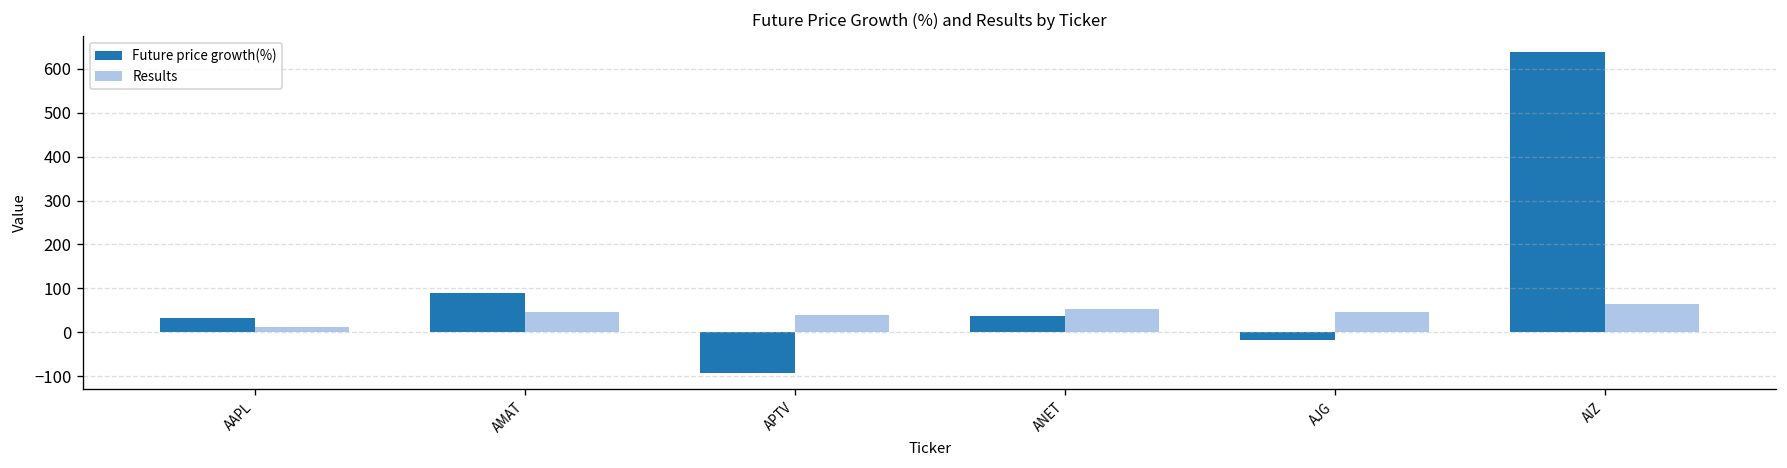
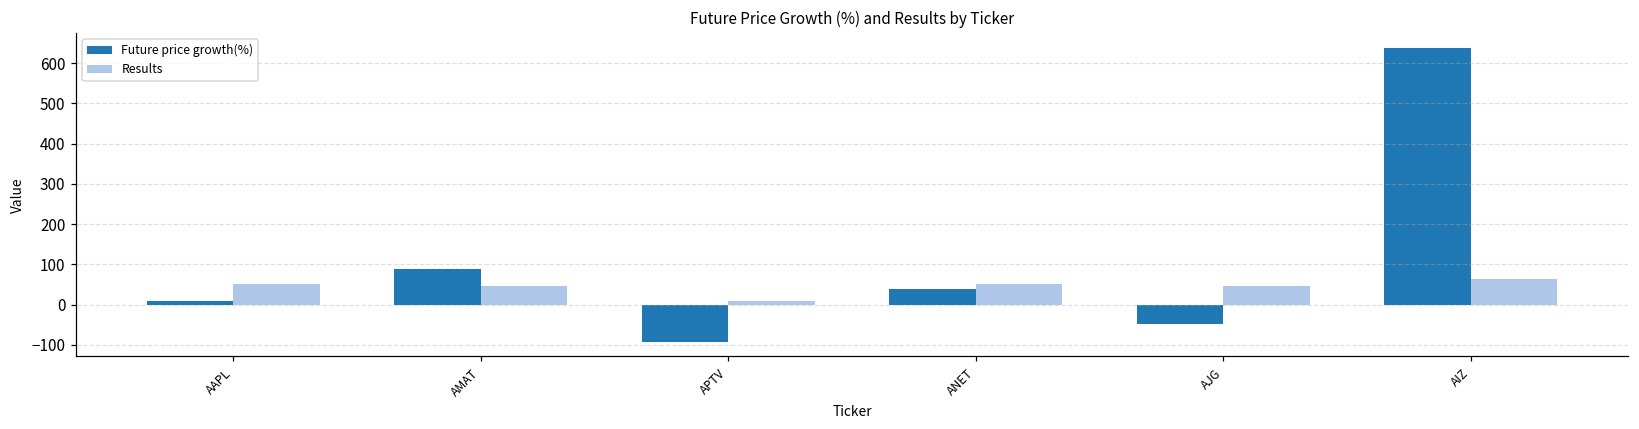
Future price growth(%), AAPL: 30 -> 10
Results, AAPL: 10 -> 50
Results, APTV: 40 -> 10
Future price growth(%), AJG: -20 -> -50
